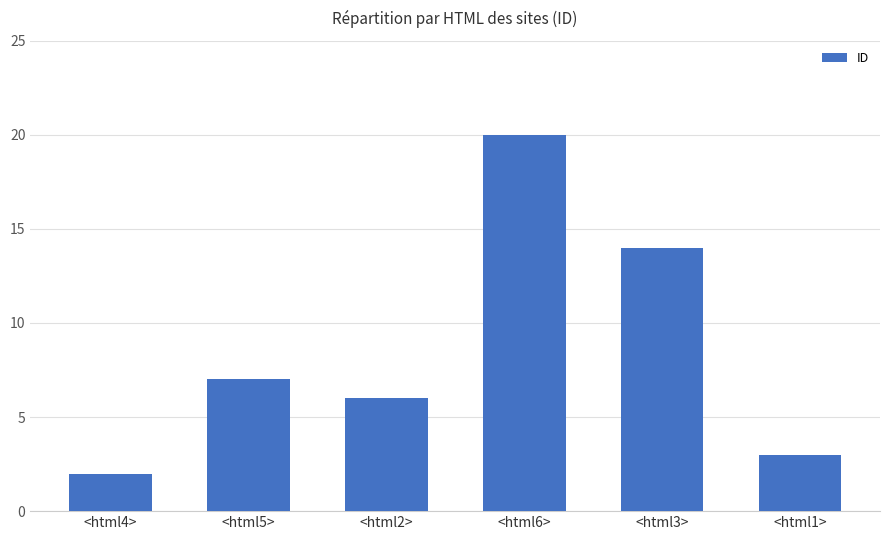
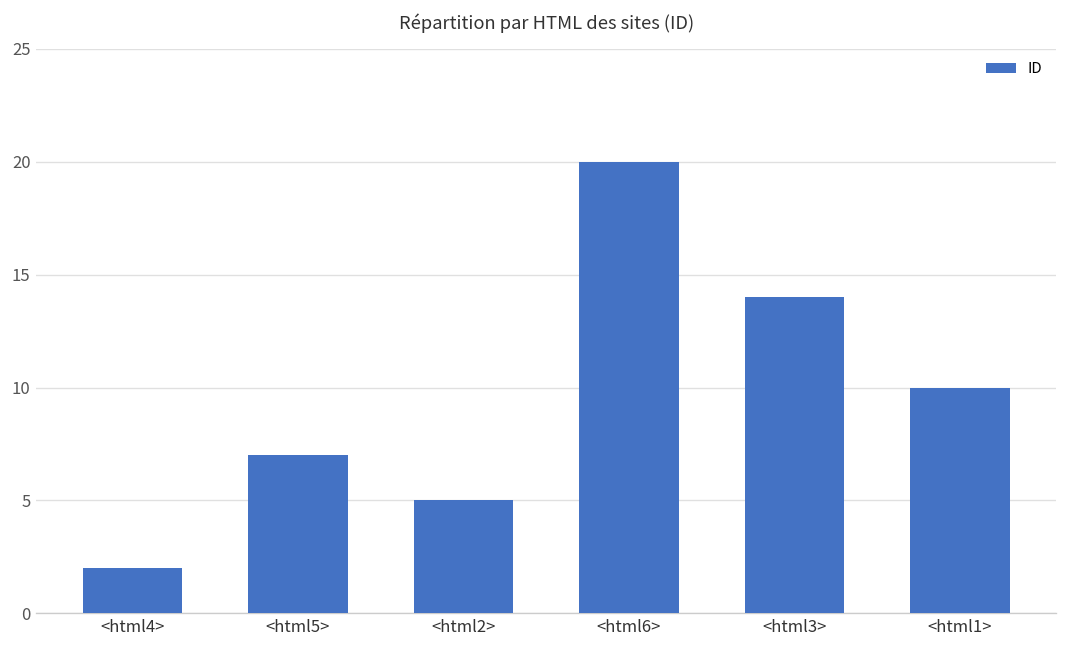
<html2>: 6 -> 5
<html1>: 3 -> 10
